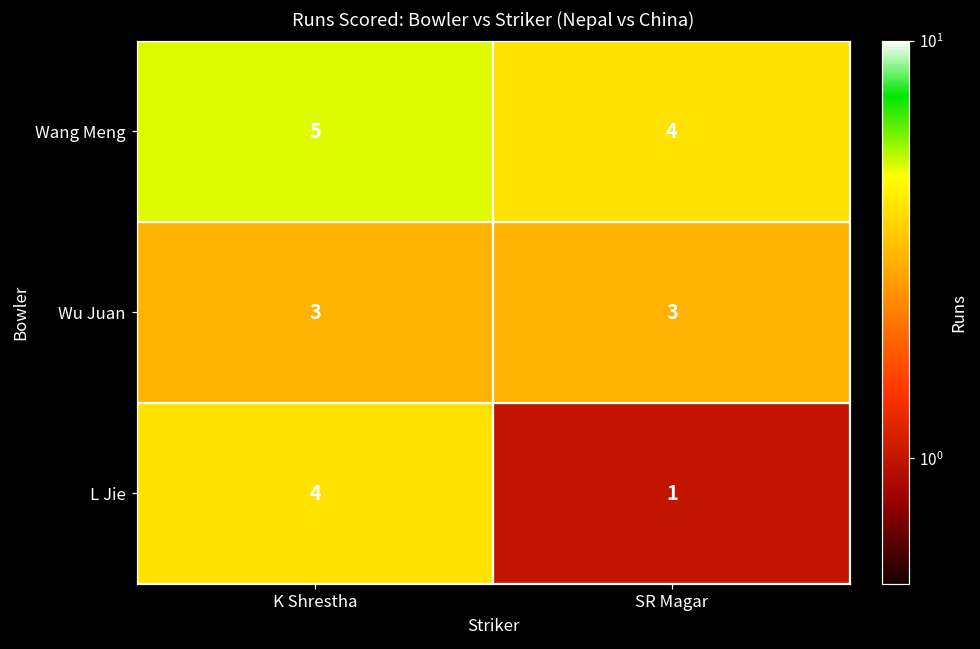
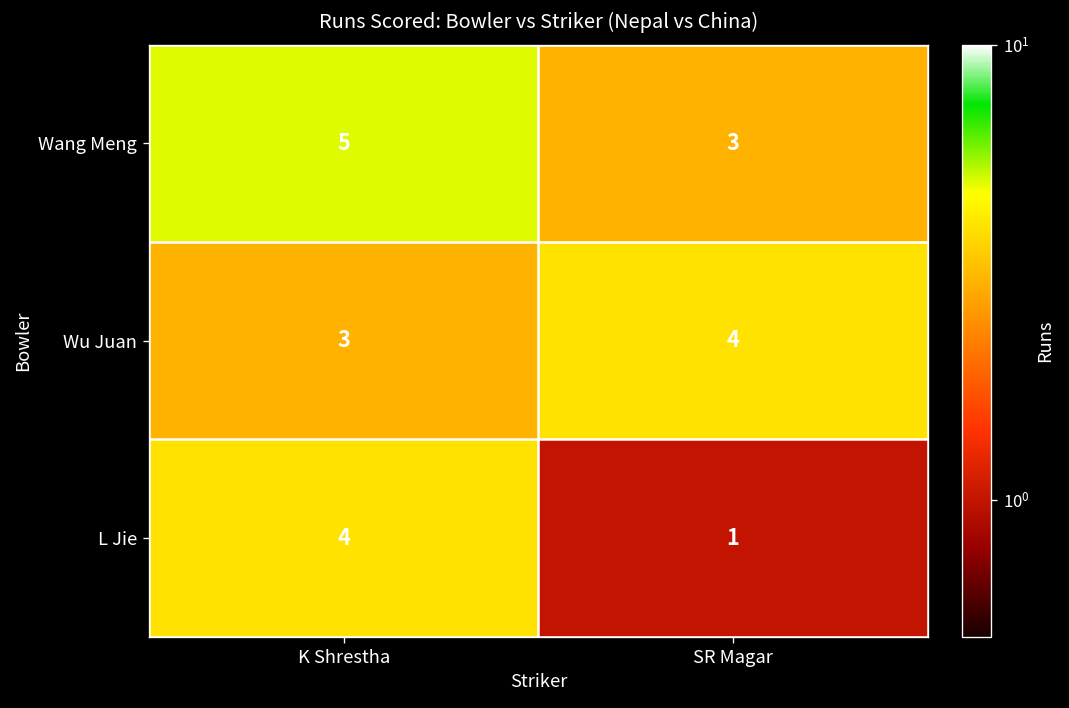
Wang Meng, SR Magar: 4 -> 3
Wu Juan, SR Magar: 3 -> 4
